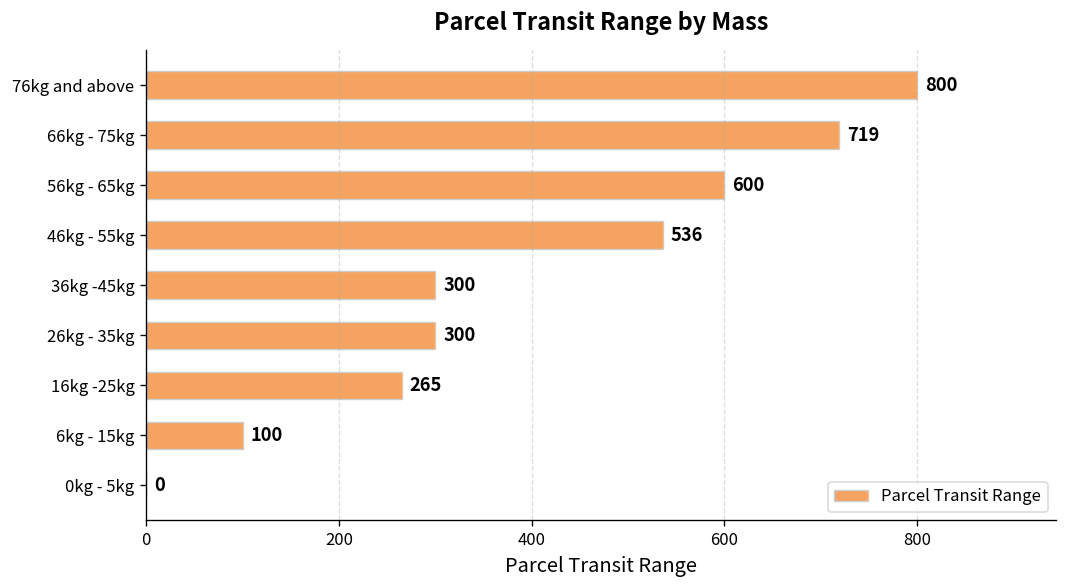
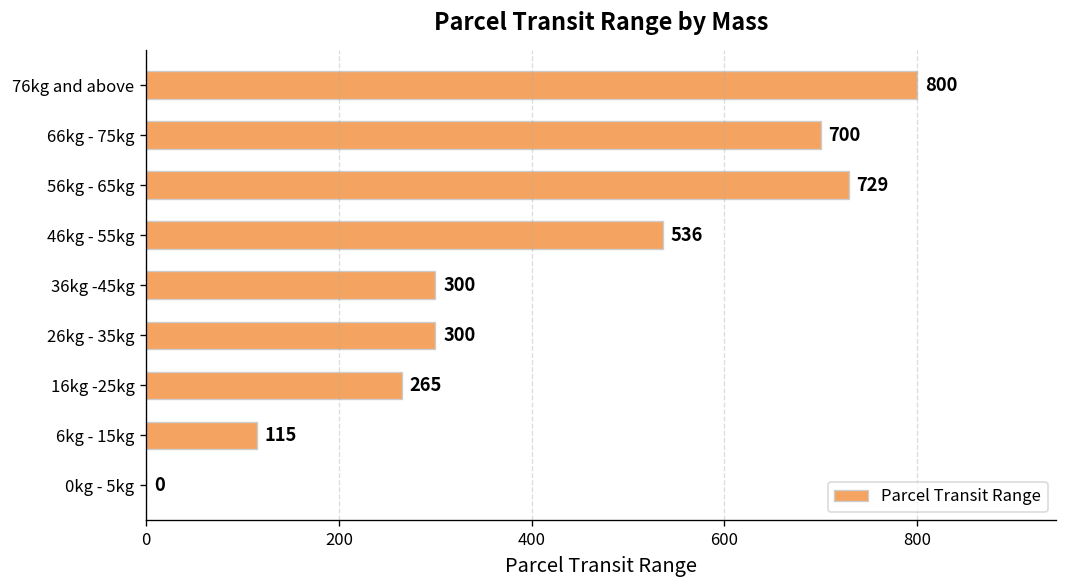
66kg - 75kg: 719 -> 700
56kg - 65kg: 600 -> 729
6kg - 15kg: 100 -> 115
